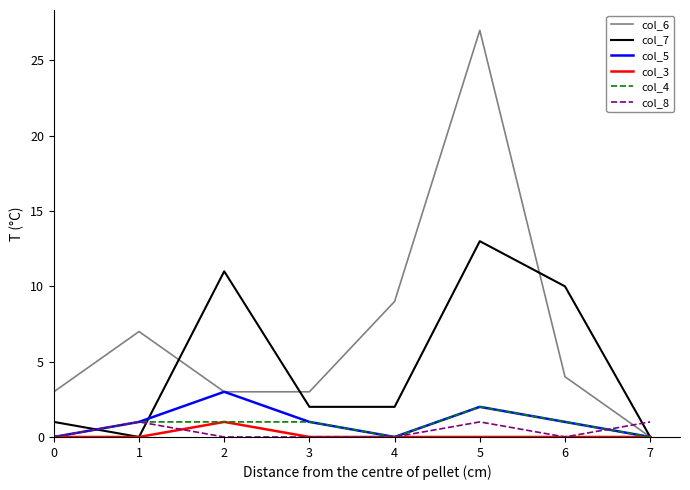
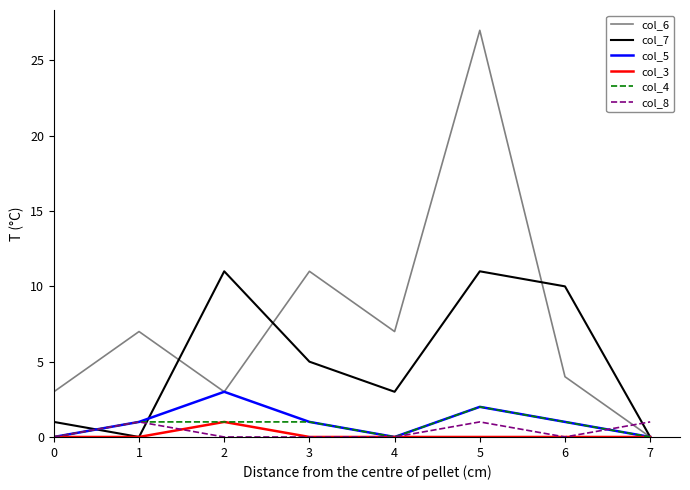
col_6, 3: 3 -> 11
col_7, 3: 2 -> 5
col_6, 4: 9 -> 7
col_7, 4: 2 -> 3
col_7, 5: 13 -> 11
